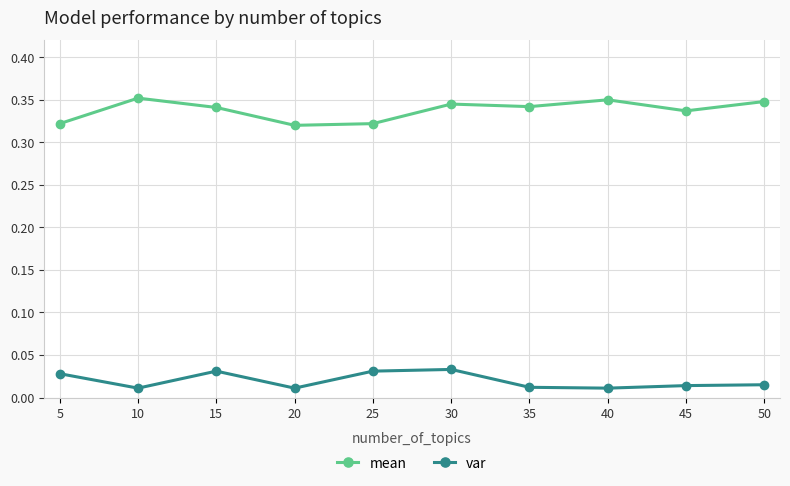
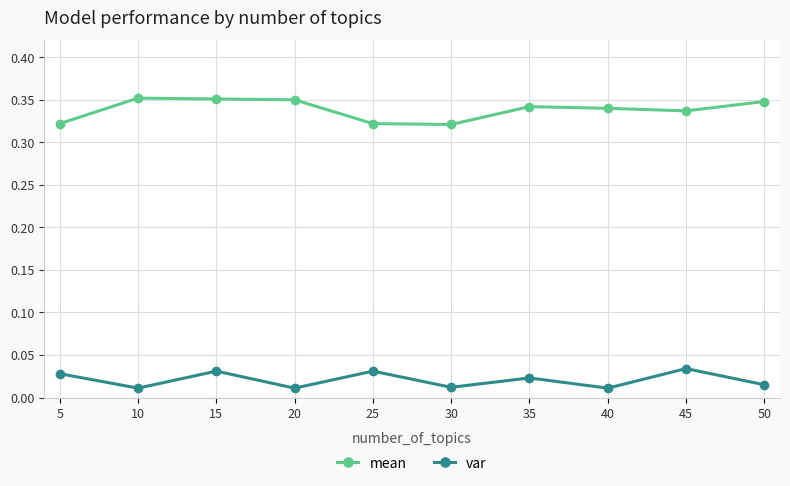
mean, 15: 0.34 -> 0.35
mean, 20: 0.32 -> 0.35
mean, 30: 0.35 -> 0.32
var, 30: 0.03 -> 0.01
var, 35: 0.01 -> 0.02
mean, 40: 0.35 -> 0.34
var, 45: 0.01 -> 0.03
